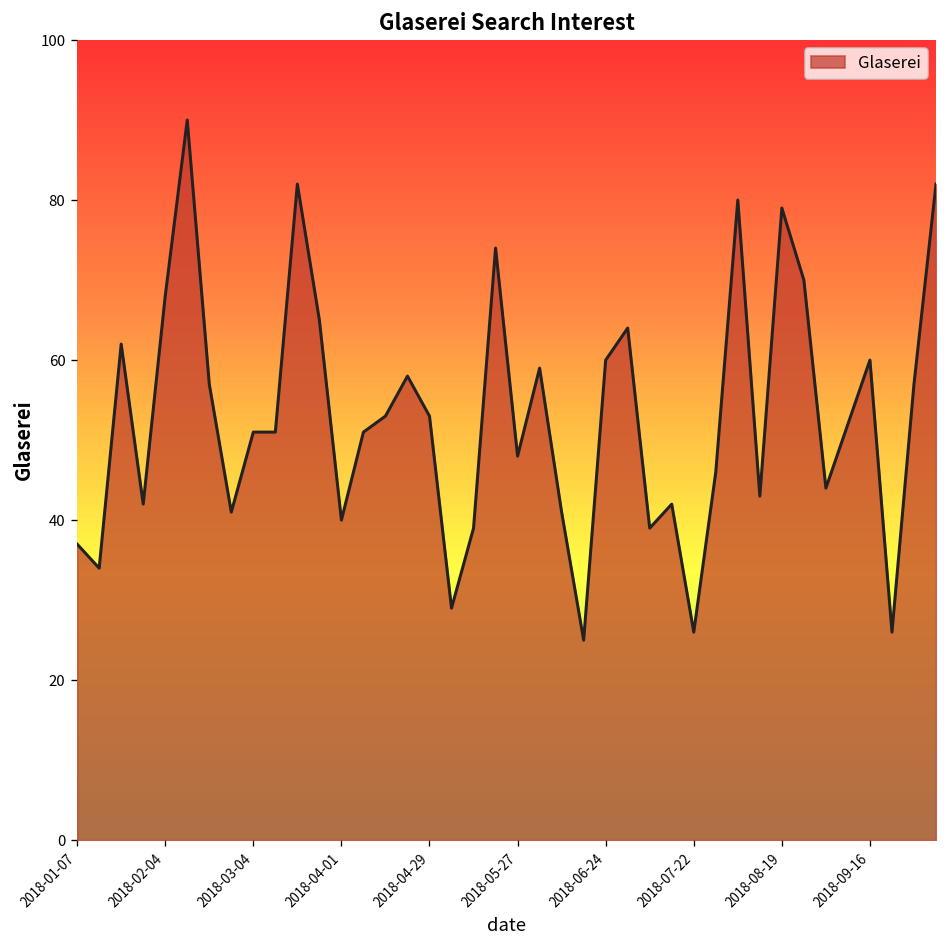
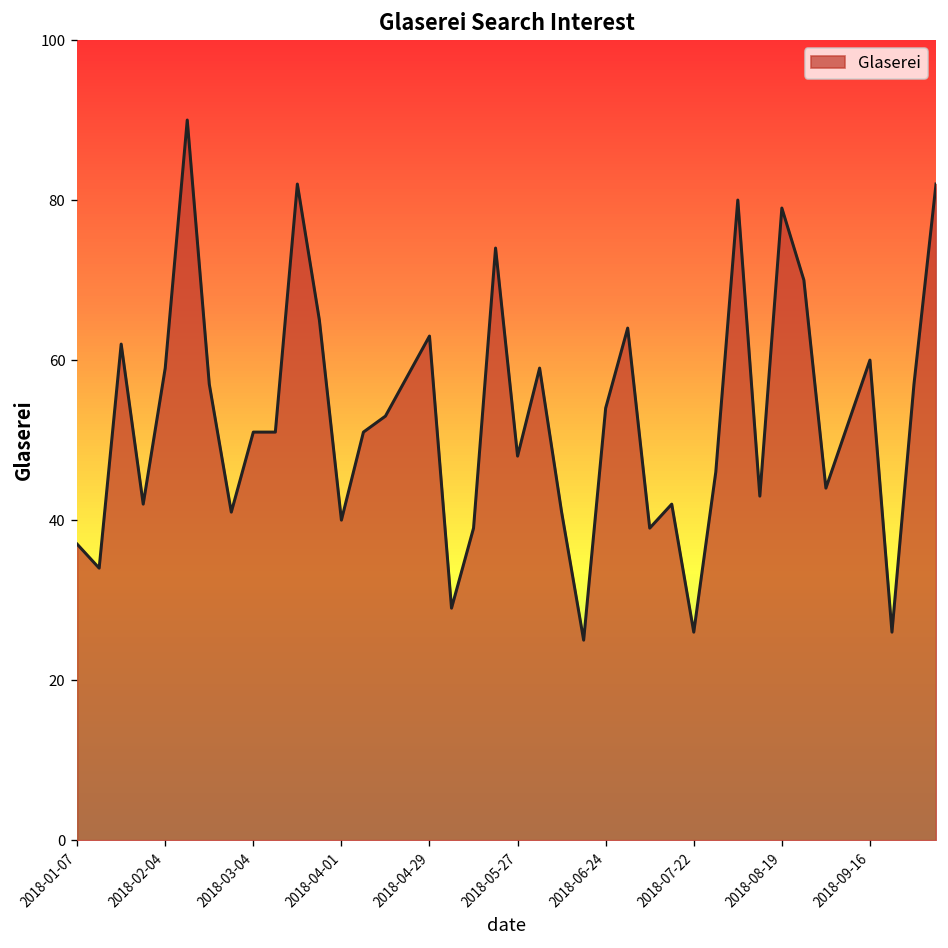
2018-02-04: 68 -> 59
2018-04-29: 53 -> 63
2018-06-24: 60 -> 54
